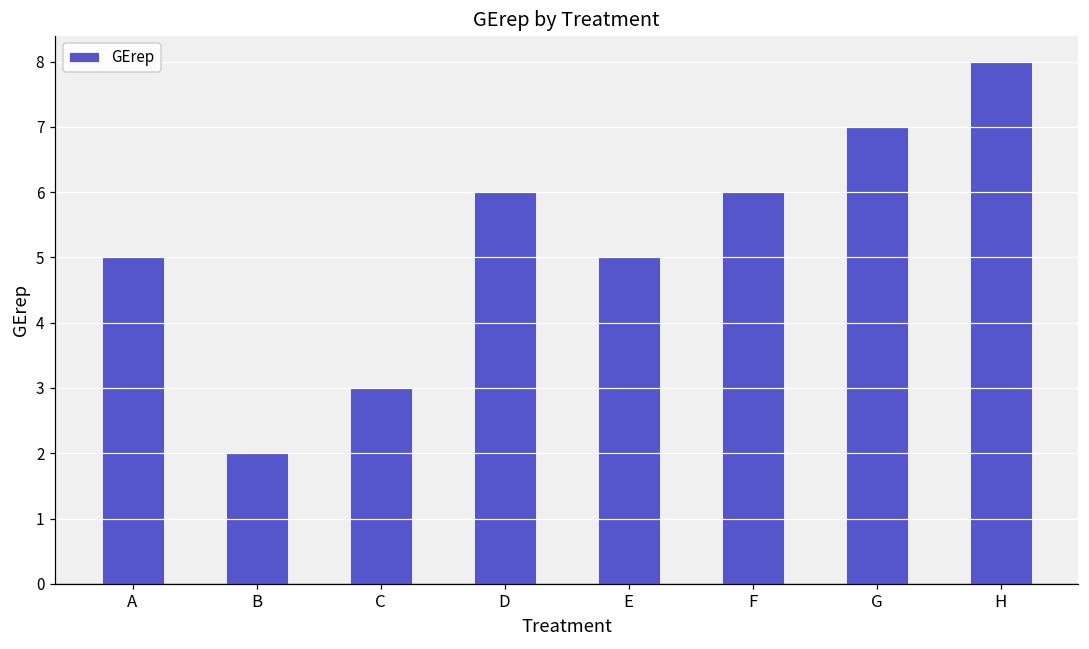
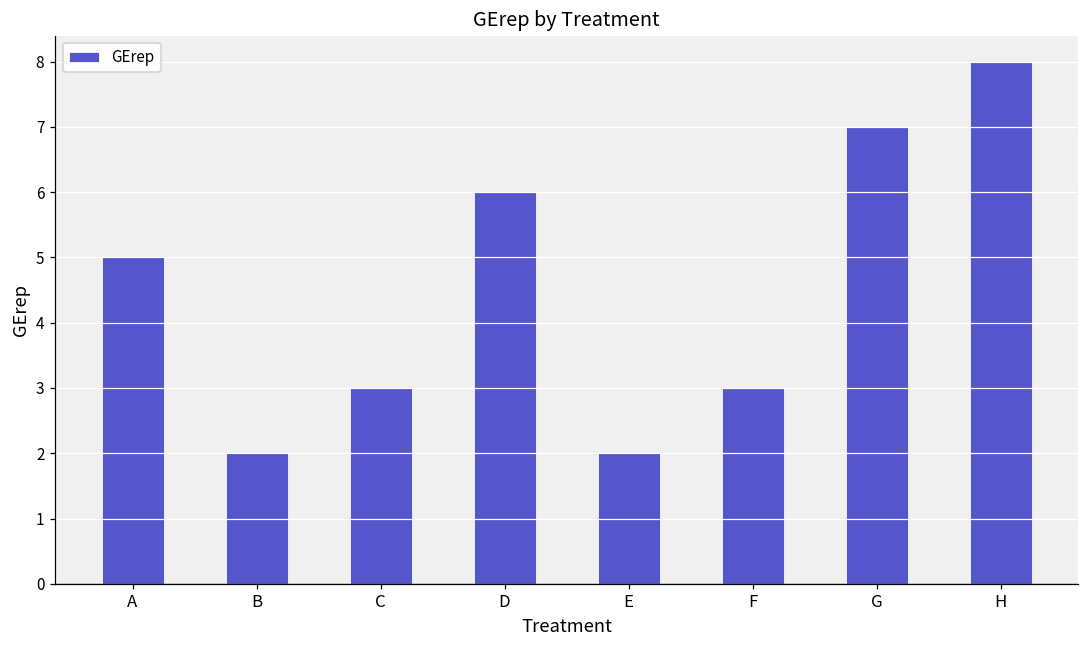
E: 5 -> 2
F: 6 -> 3
